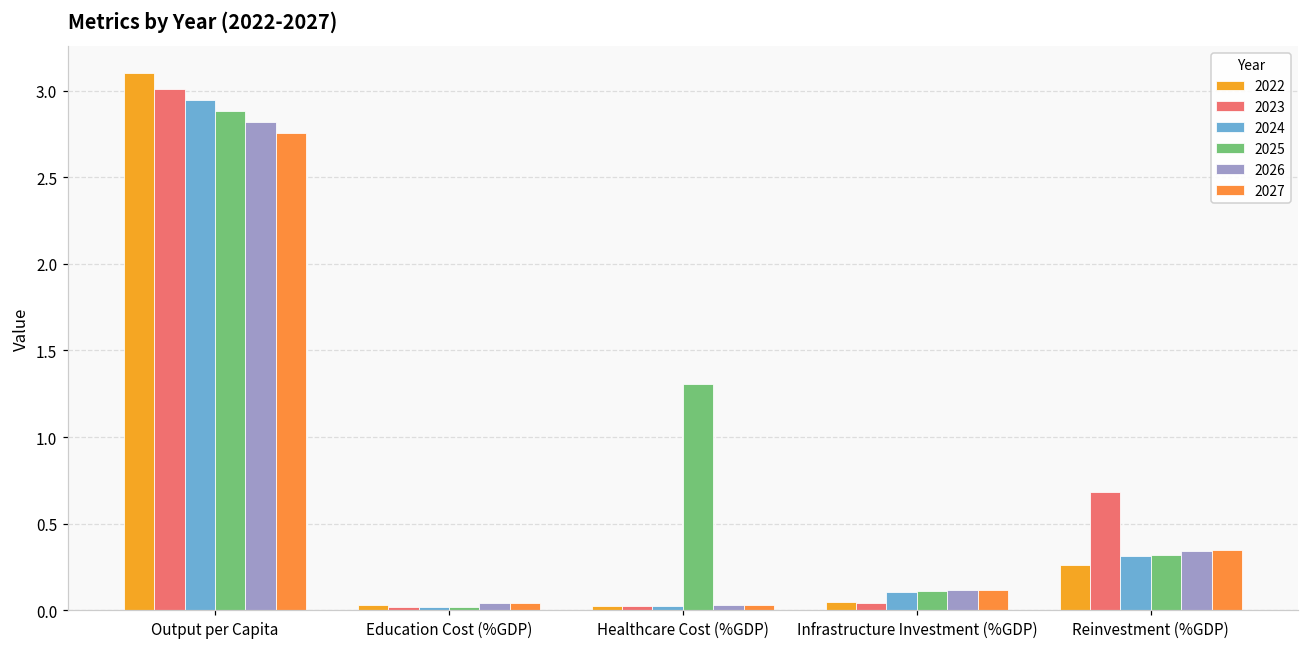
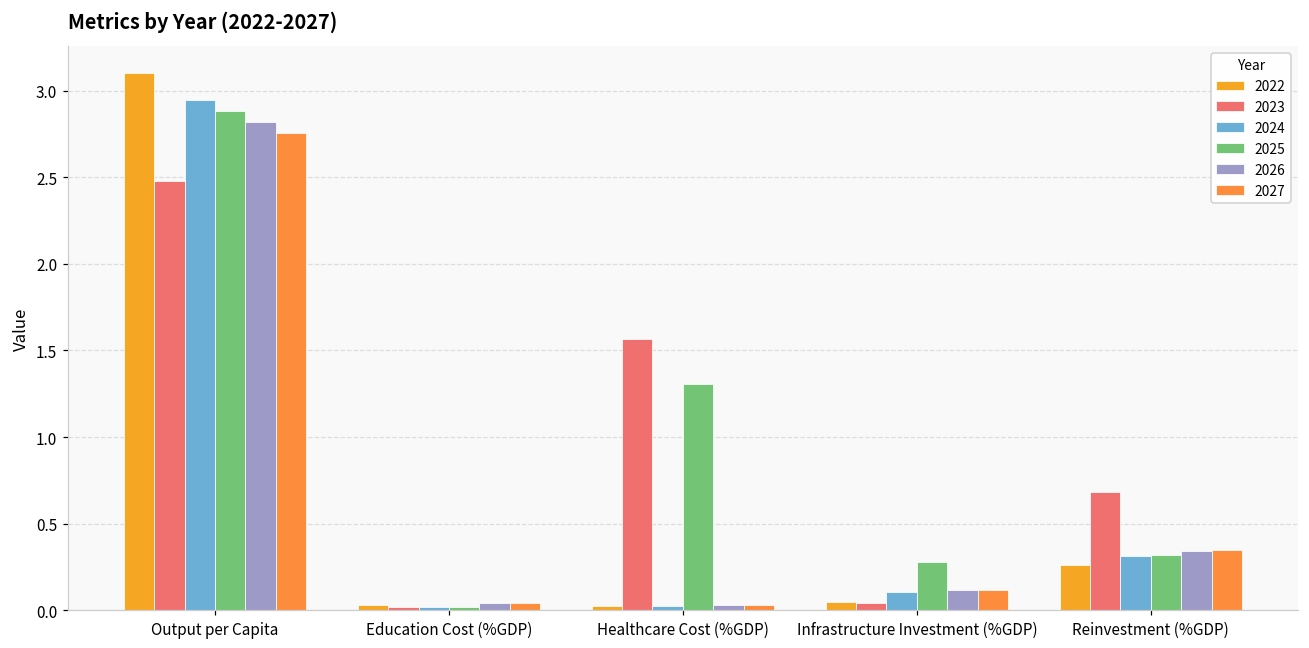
2023, Output per Capita: 3.01 -> 2.48
2023, Healthcare Cost (%GDP): 0.03 -> 1.56
2025, Infrastructure Investment (%GDP): 0.11 -> 0.28
